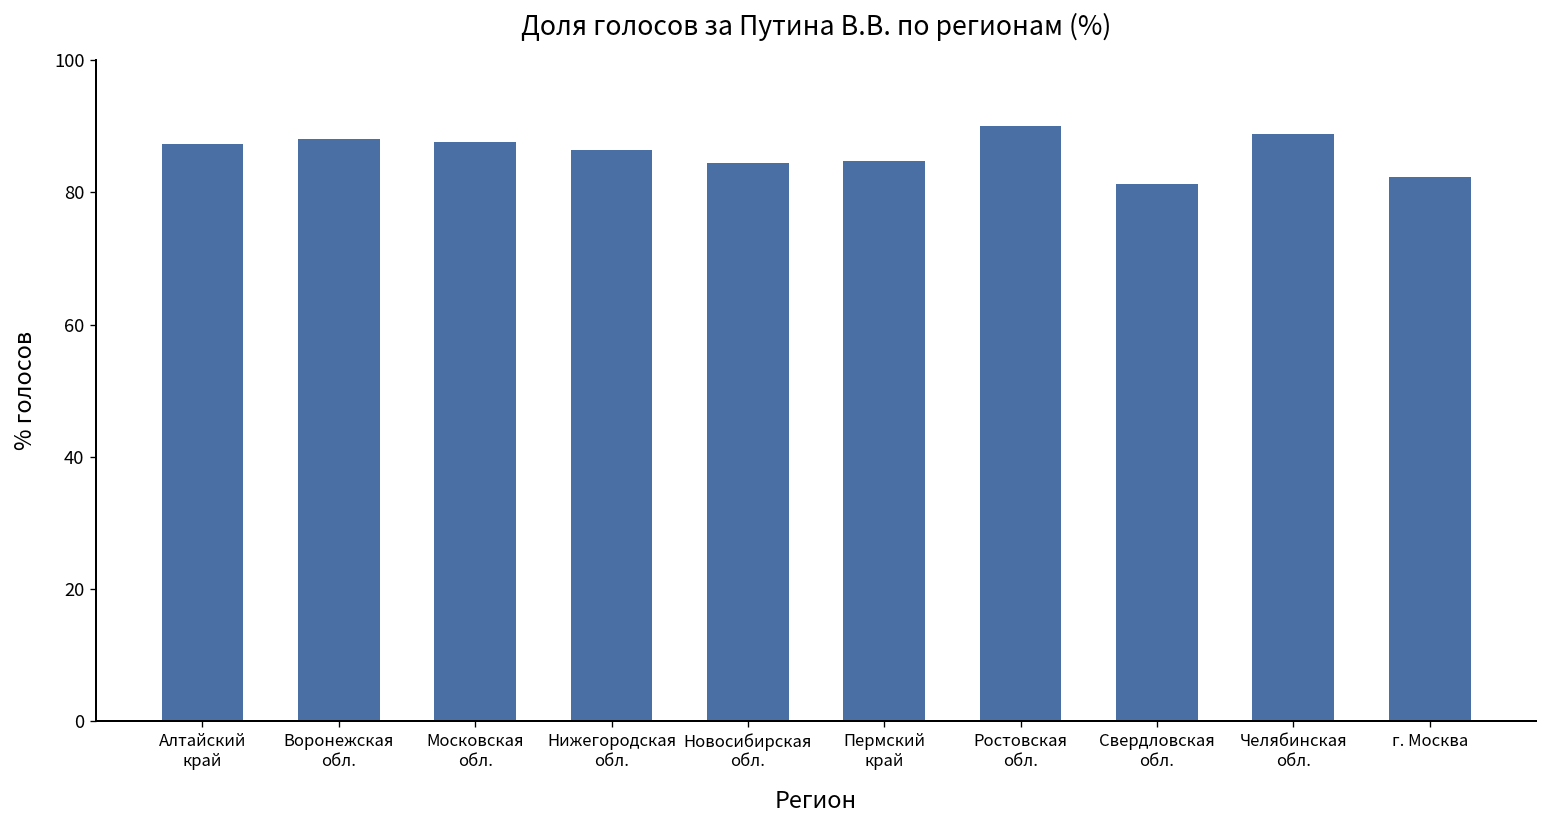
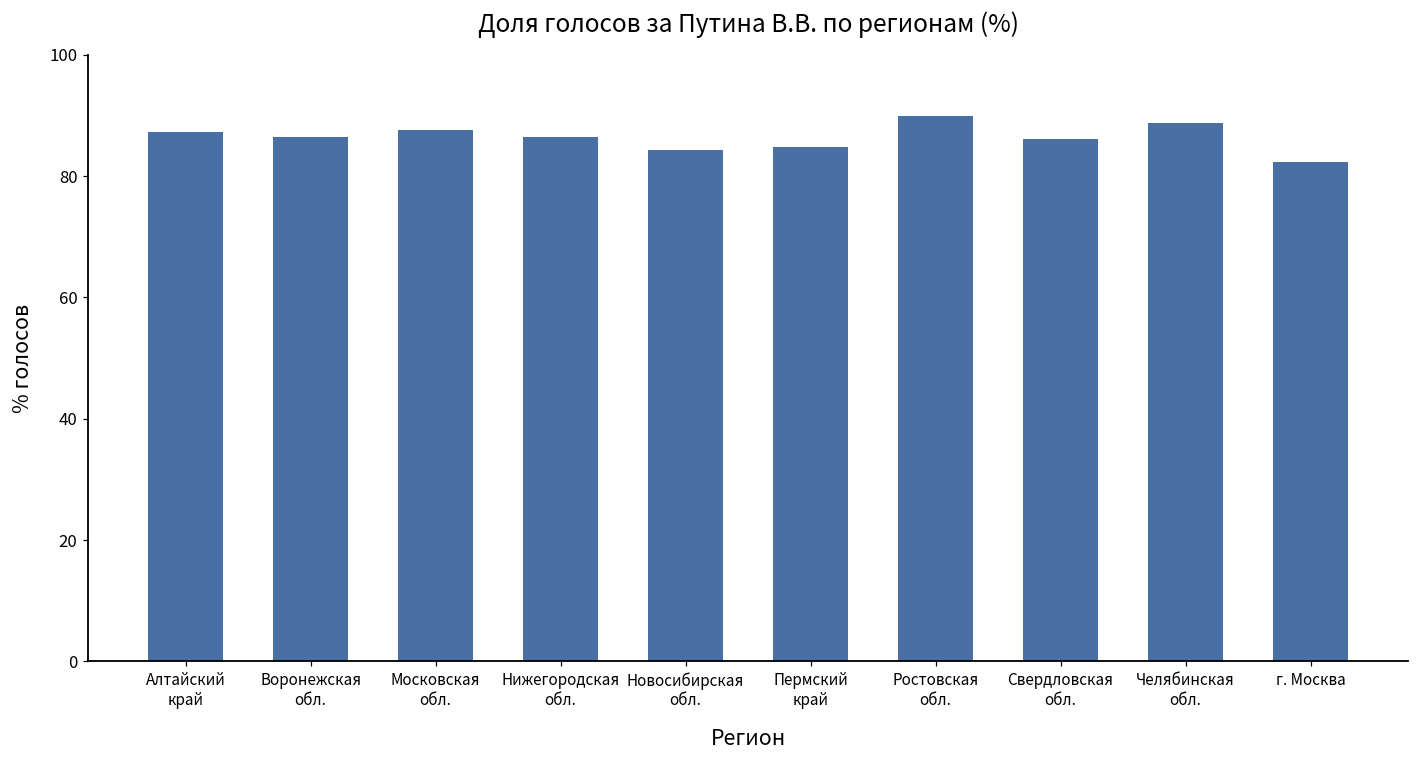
Воронежская обл.: 88 -> 87
Свердловская обл.: 81 -> 86
